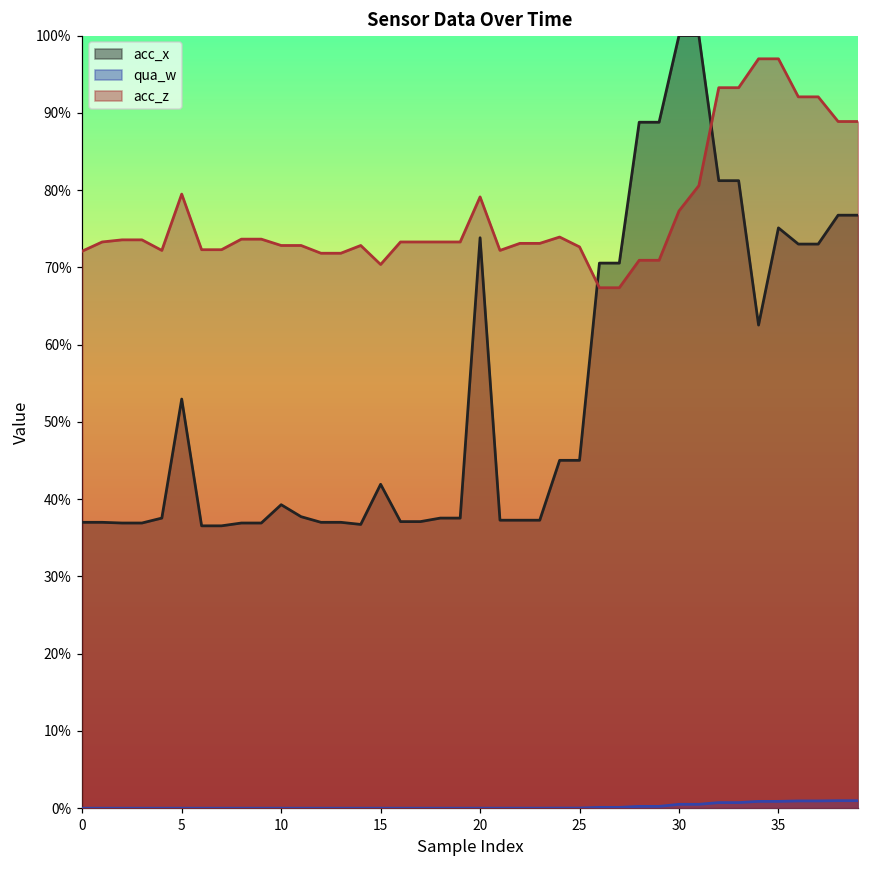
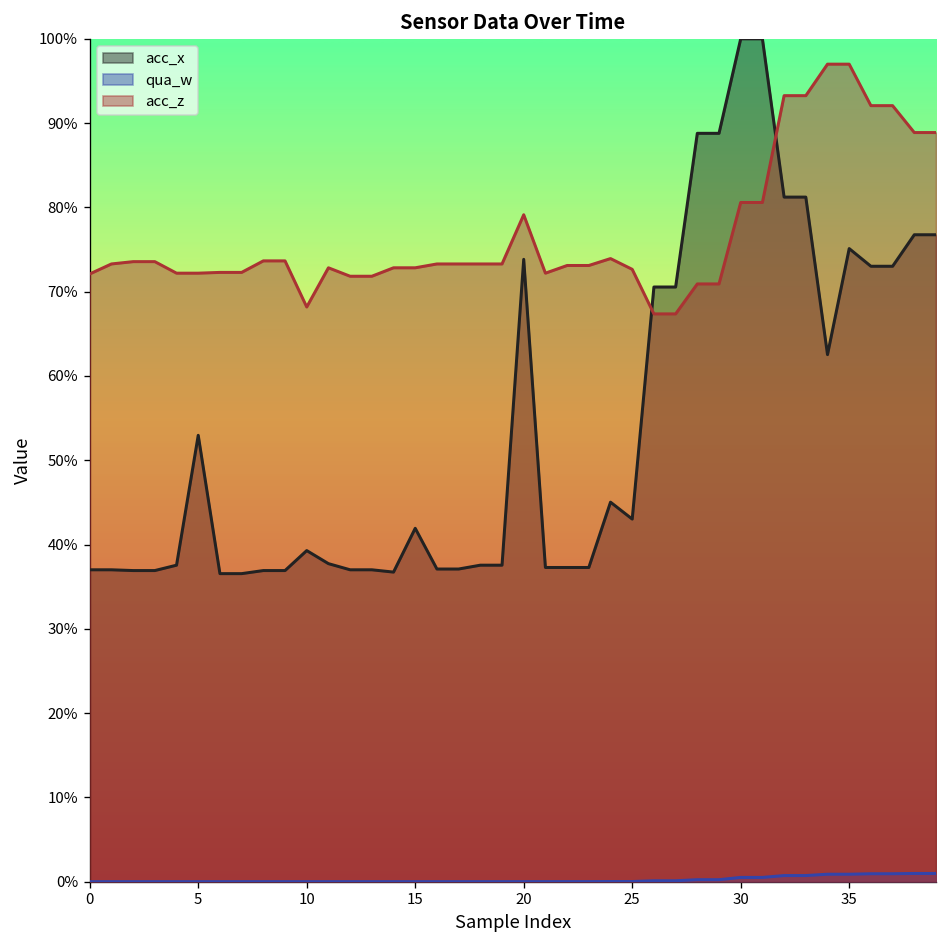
acc_z, 5: 79% -> 72%
acc_z, 10: 73% -> 68%
acc_z, 15: 70% -> 73%
acc_x, 25: 45% -> 43%
acc_z, 30: 77% -> 81%
